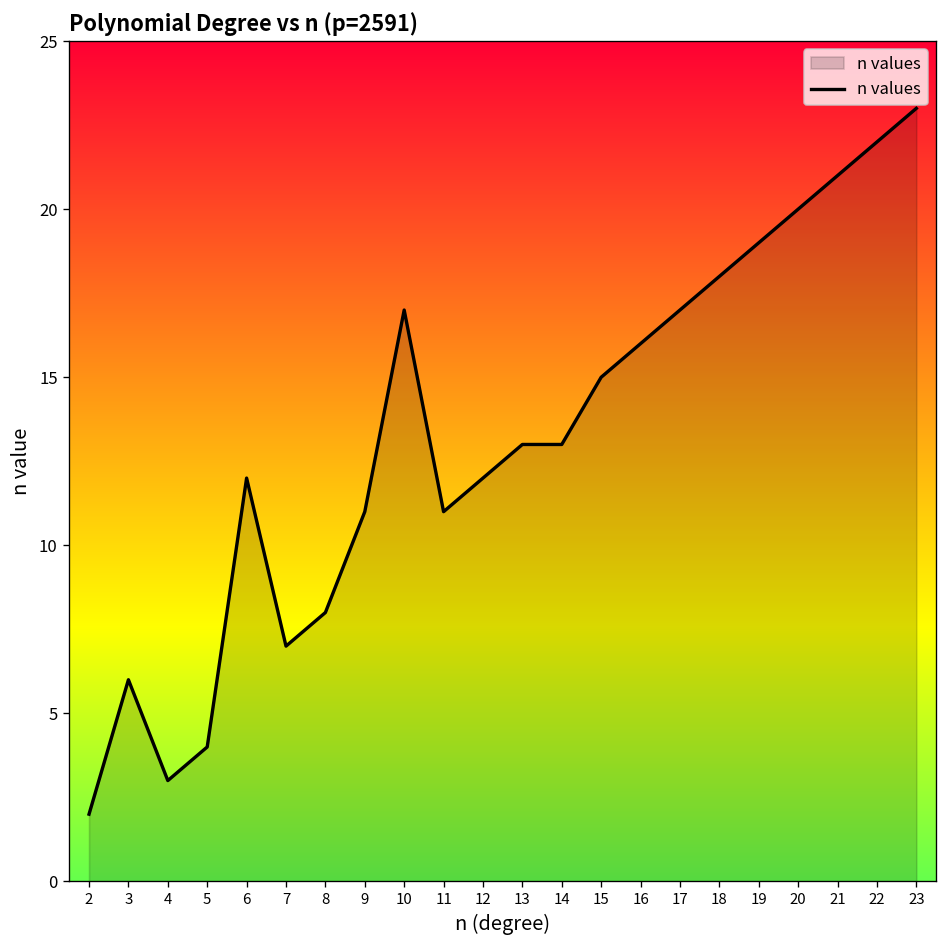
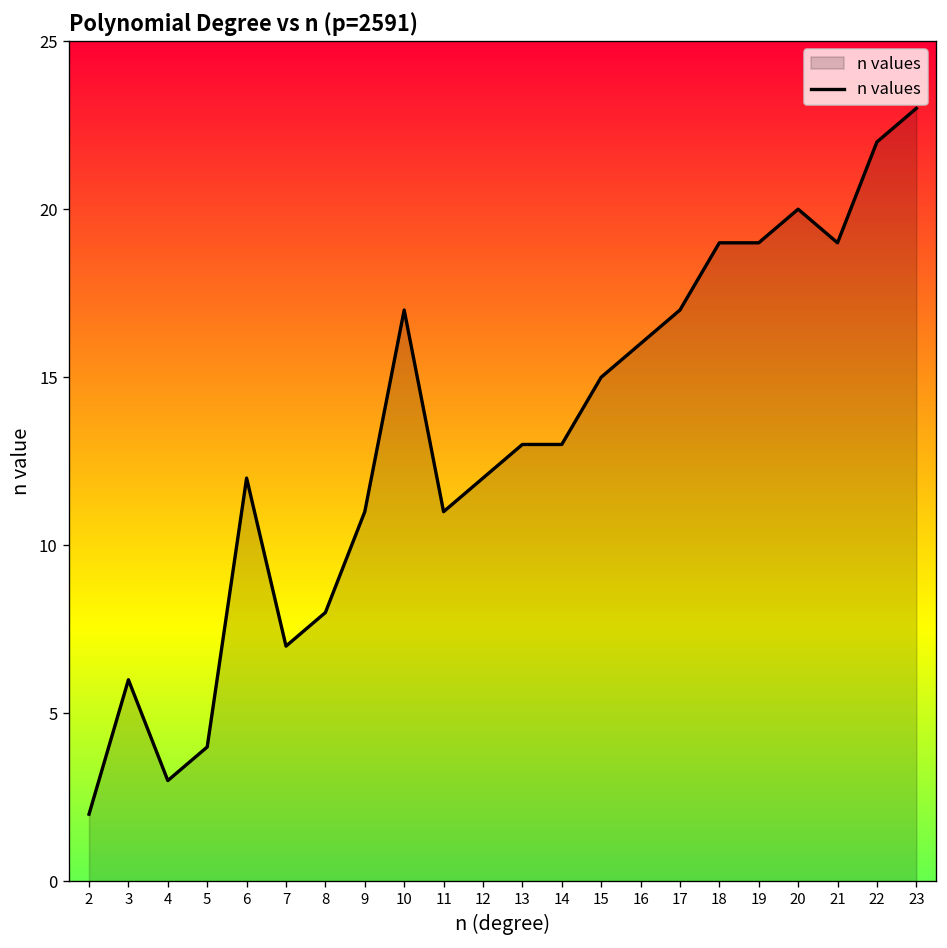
18: 18 -> 19
21: 21 -> 19
